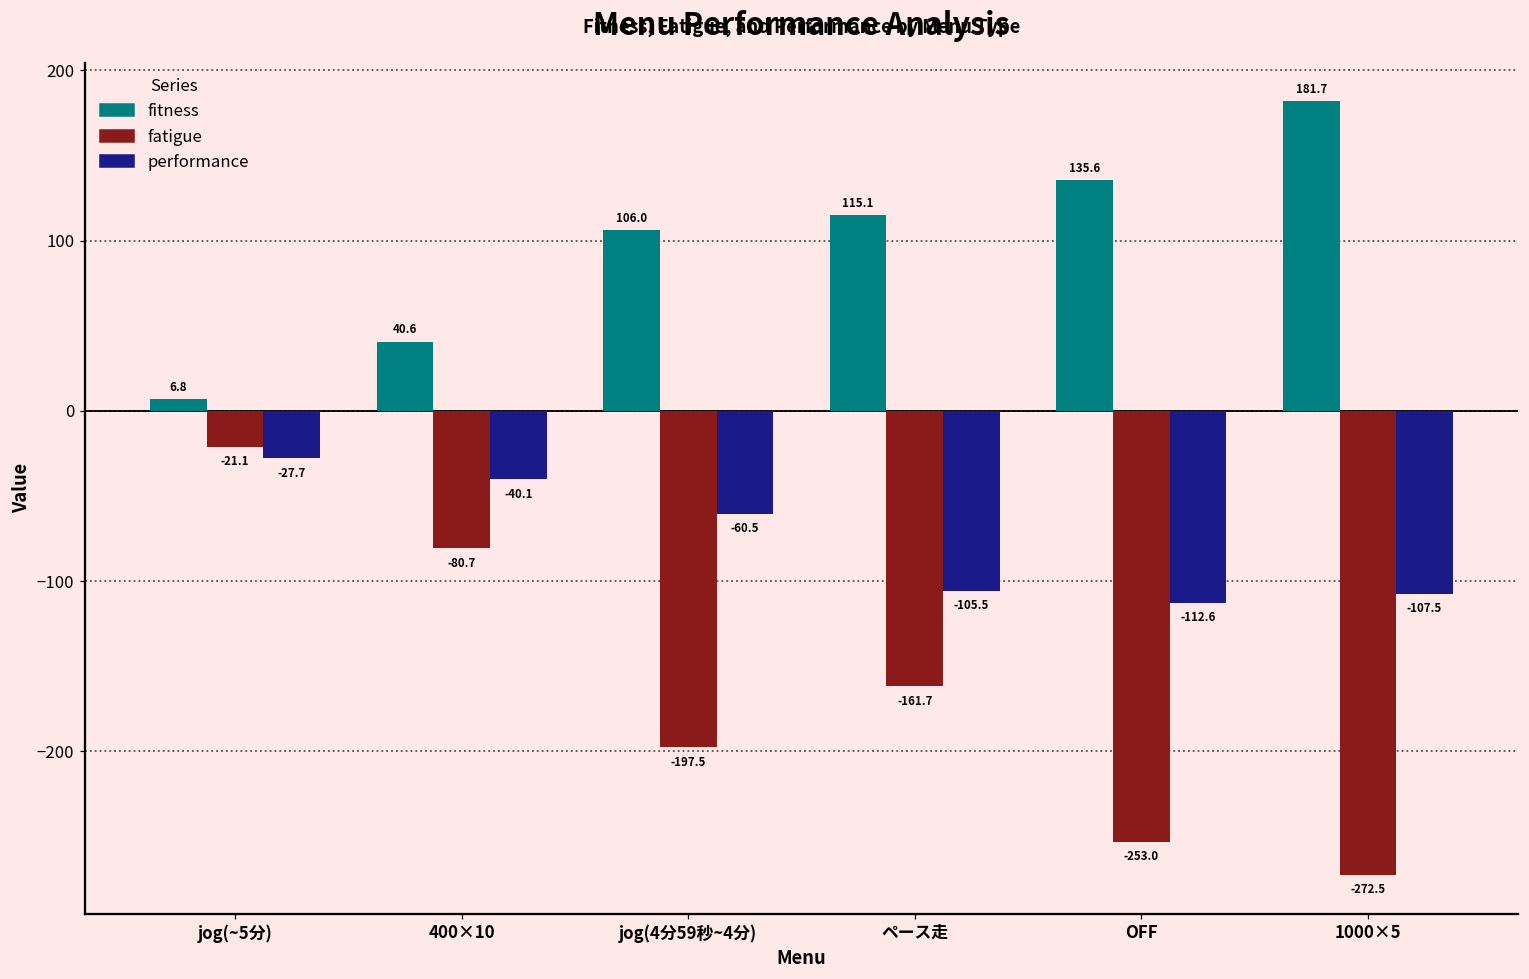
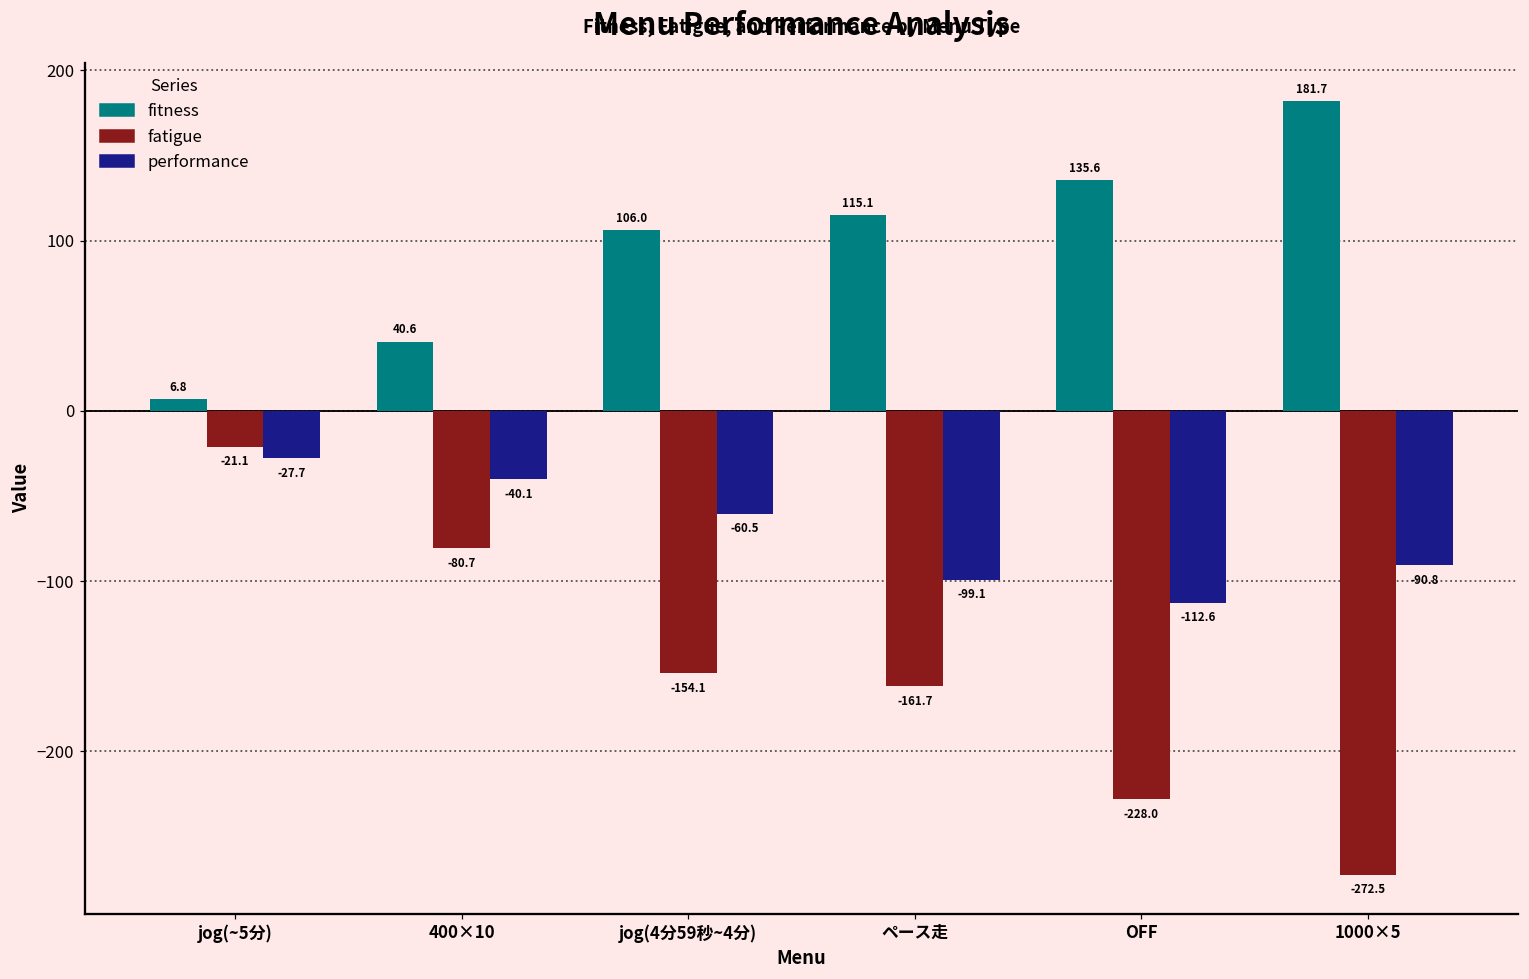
fatigue, jog(4分59秒~4分): -197.5 -> -154.1
performance, ペース走: -105.5 -> -99.1
fatigue, OFF: -253.0 -> -228.0
performance, 1000×5: -107.5 -> -90.8
